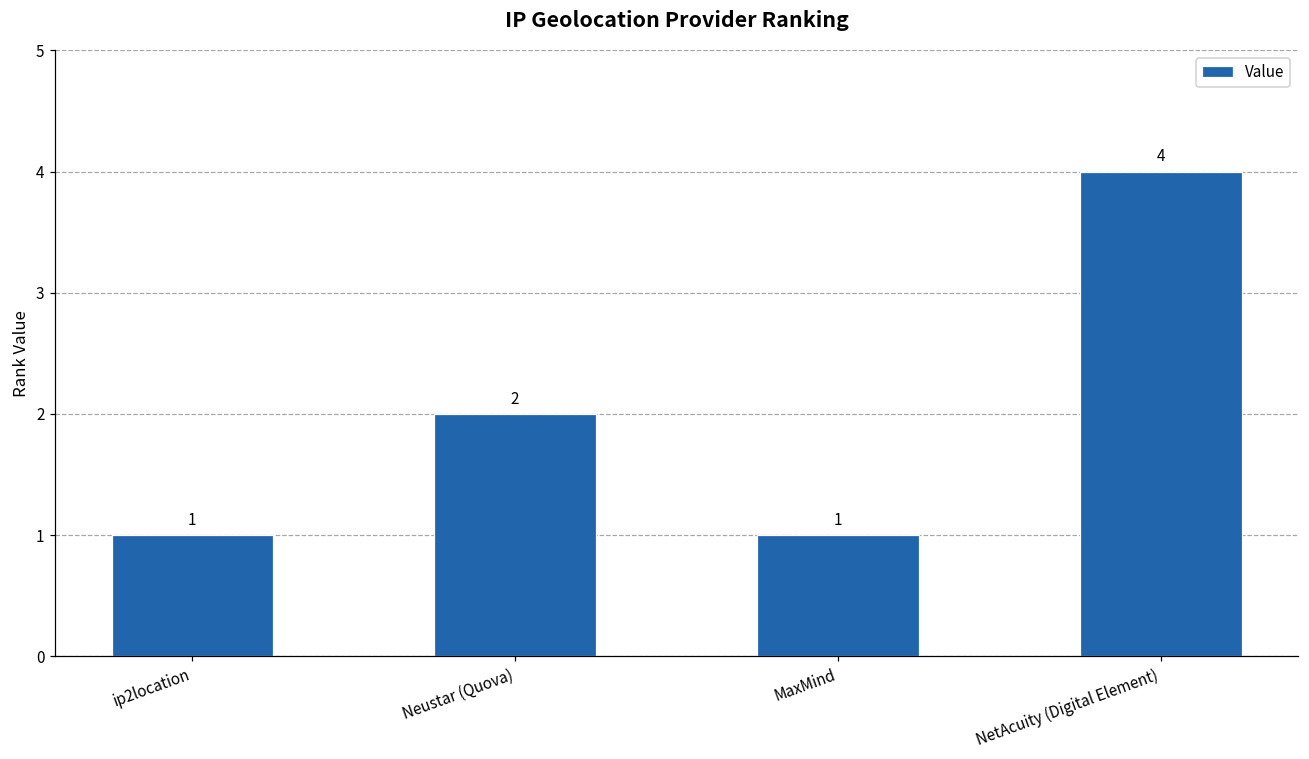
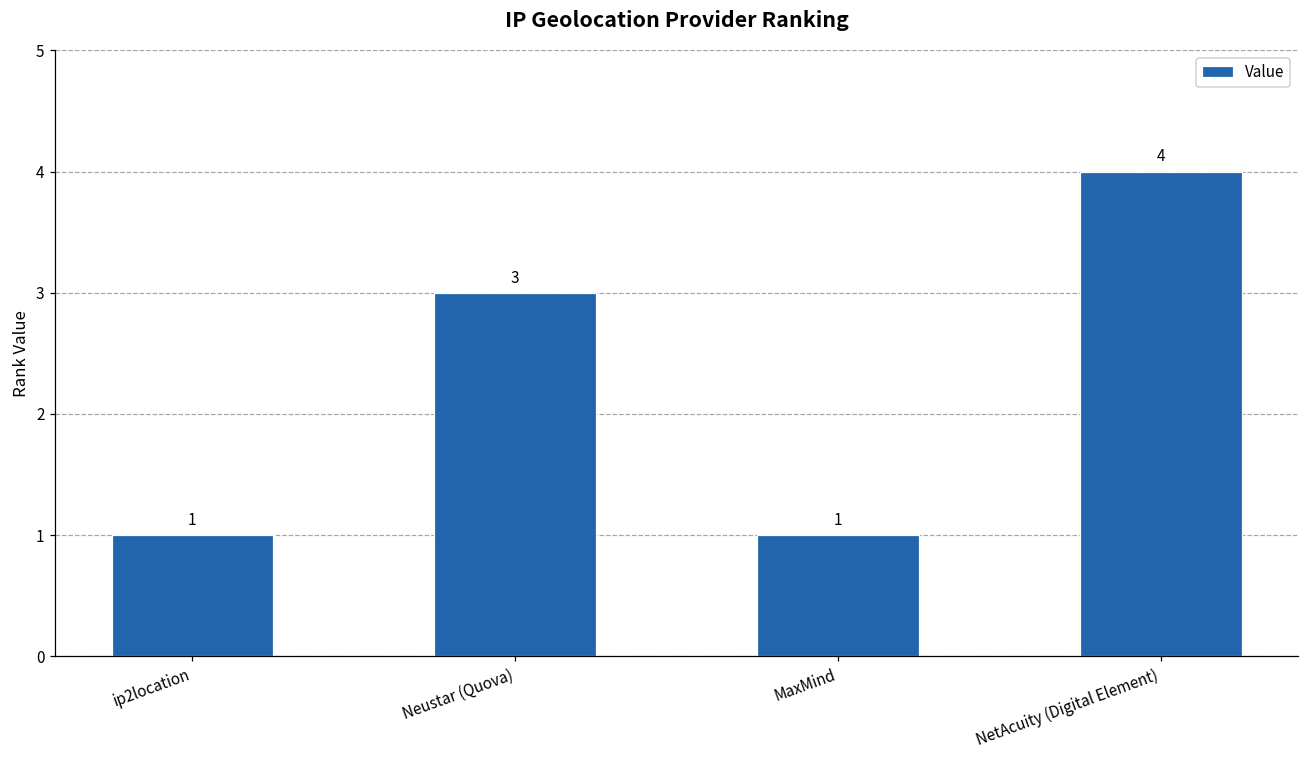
Neustar (Quova): 2 -> 3
